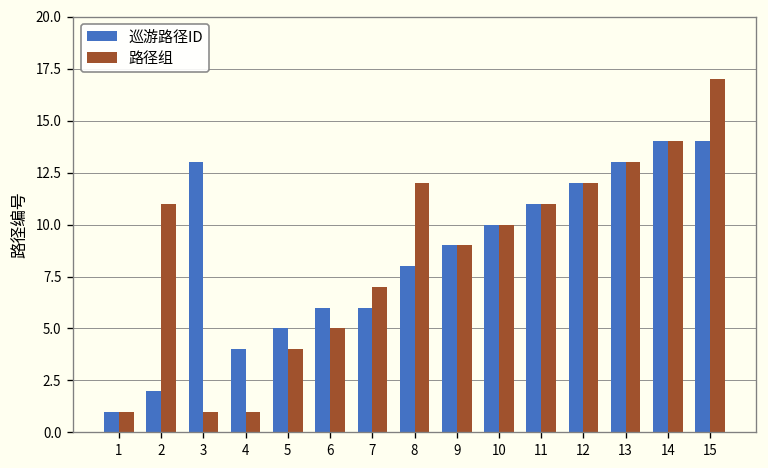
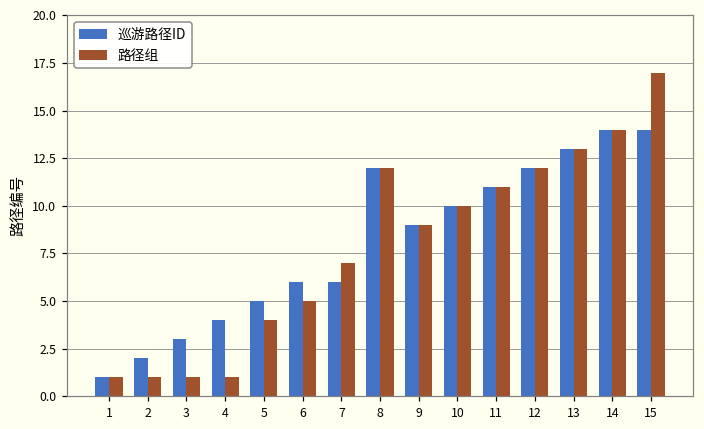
路径组, 2: 11 -> 1
巡游路径ID, 3: 13 -> 3
巡游路径ID, 8: 8 -> 12
